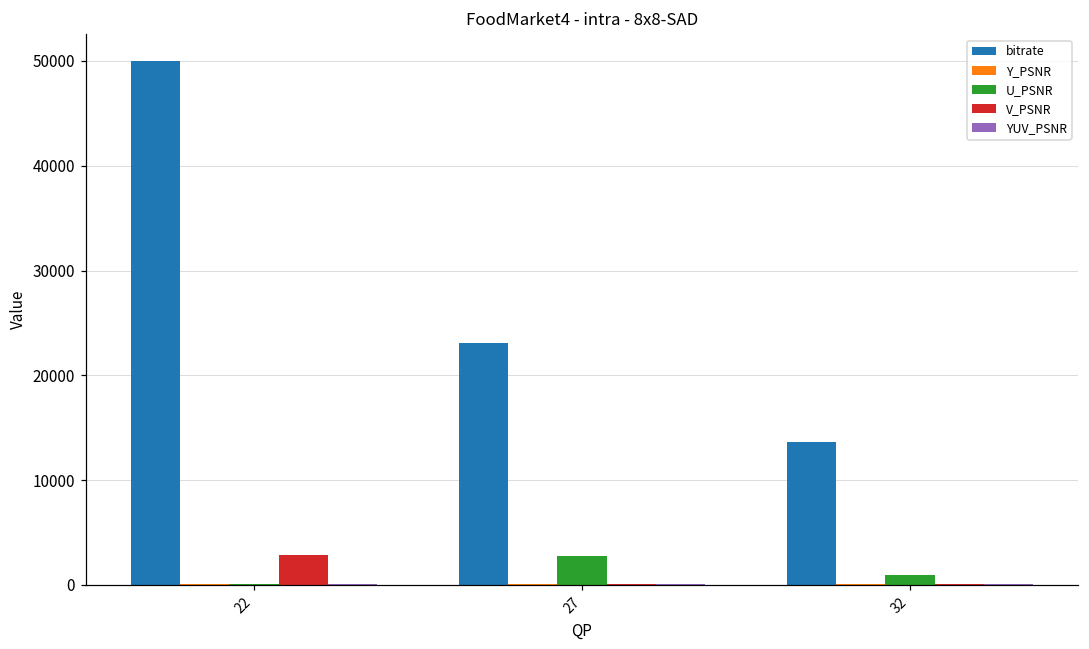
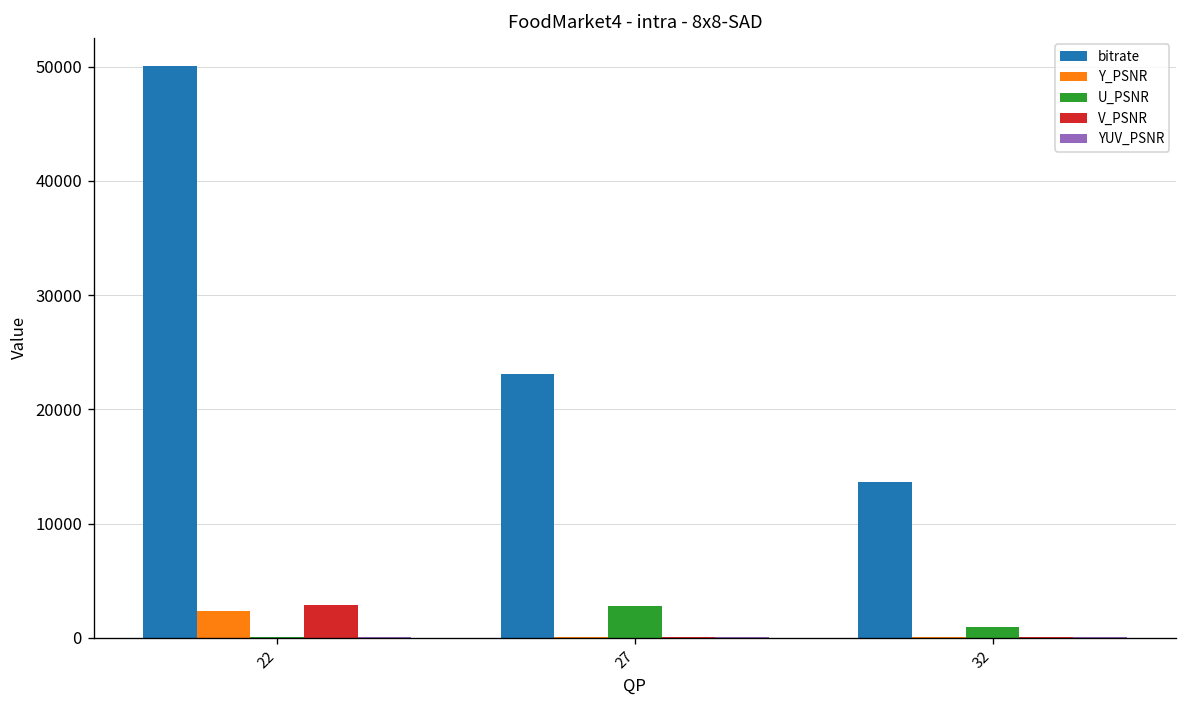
Y_PSNR, 22: 0 -> 2000
